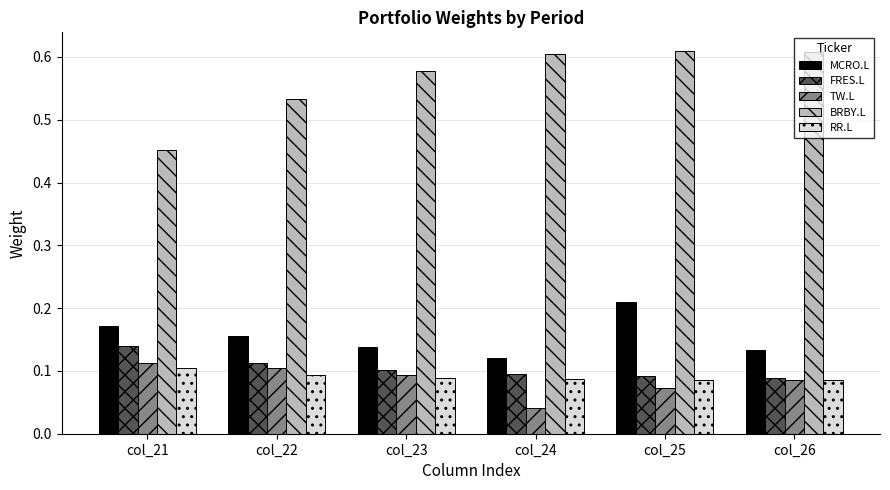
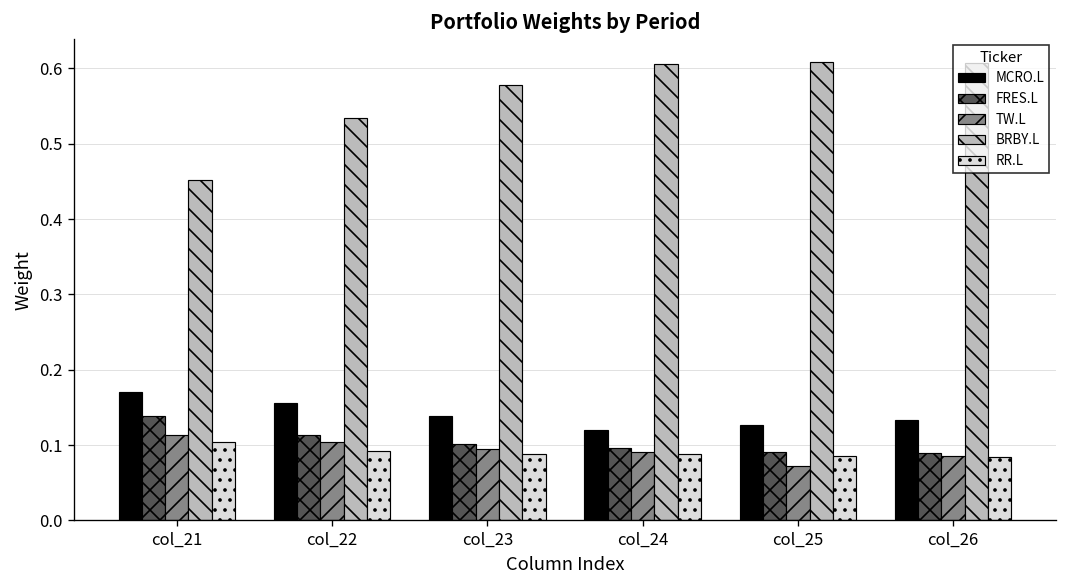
TW.L, col_24: 0.04 -> 0.09
MCRO.L, col_25: 0.21 -> 0.13
